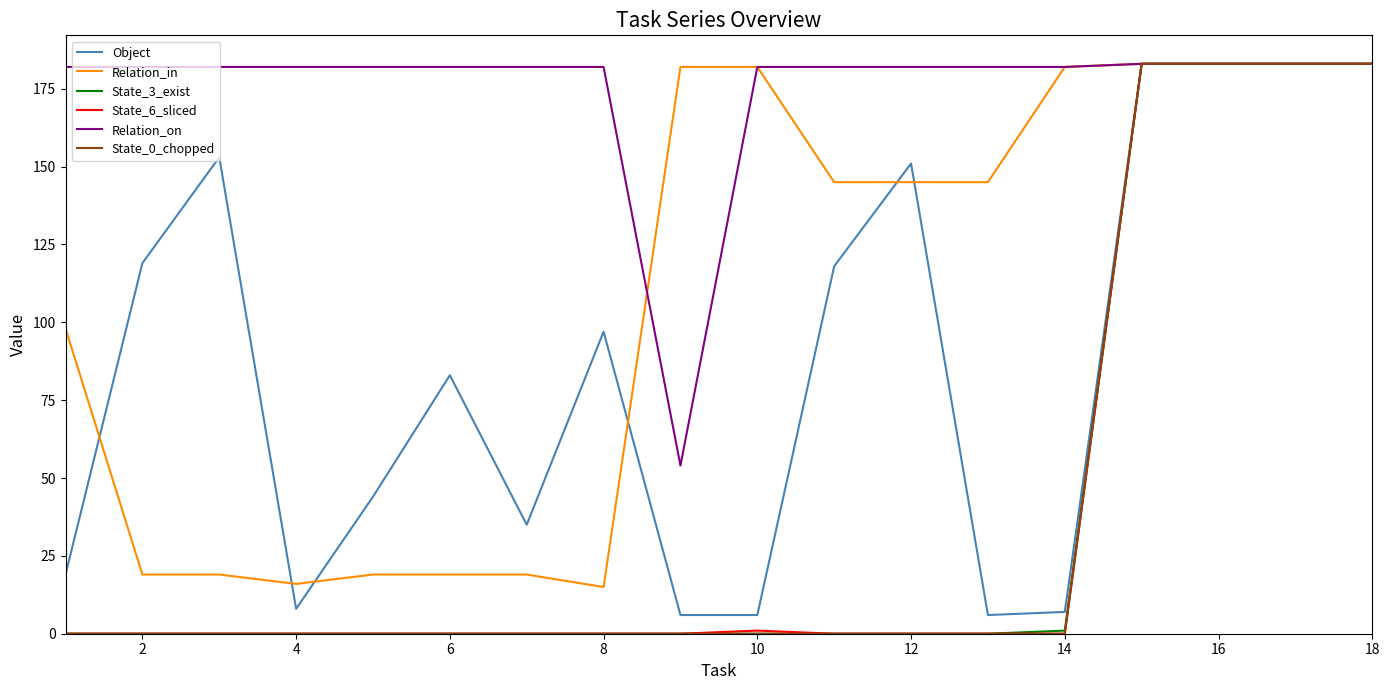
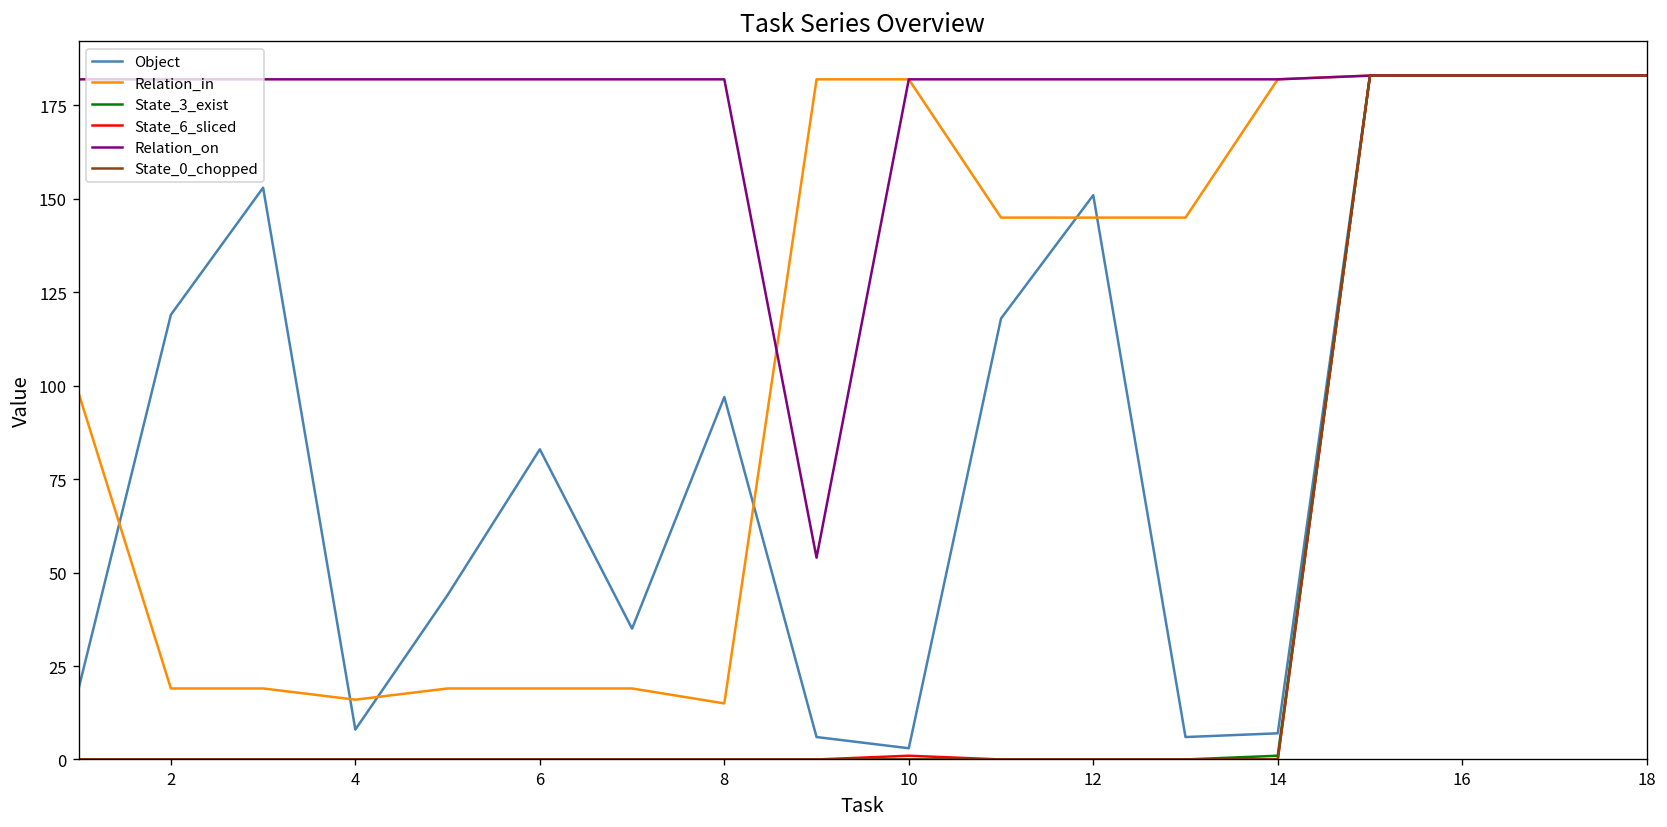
Object, 10: 6 -> 3
